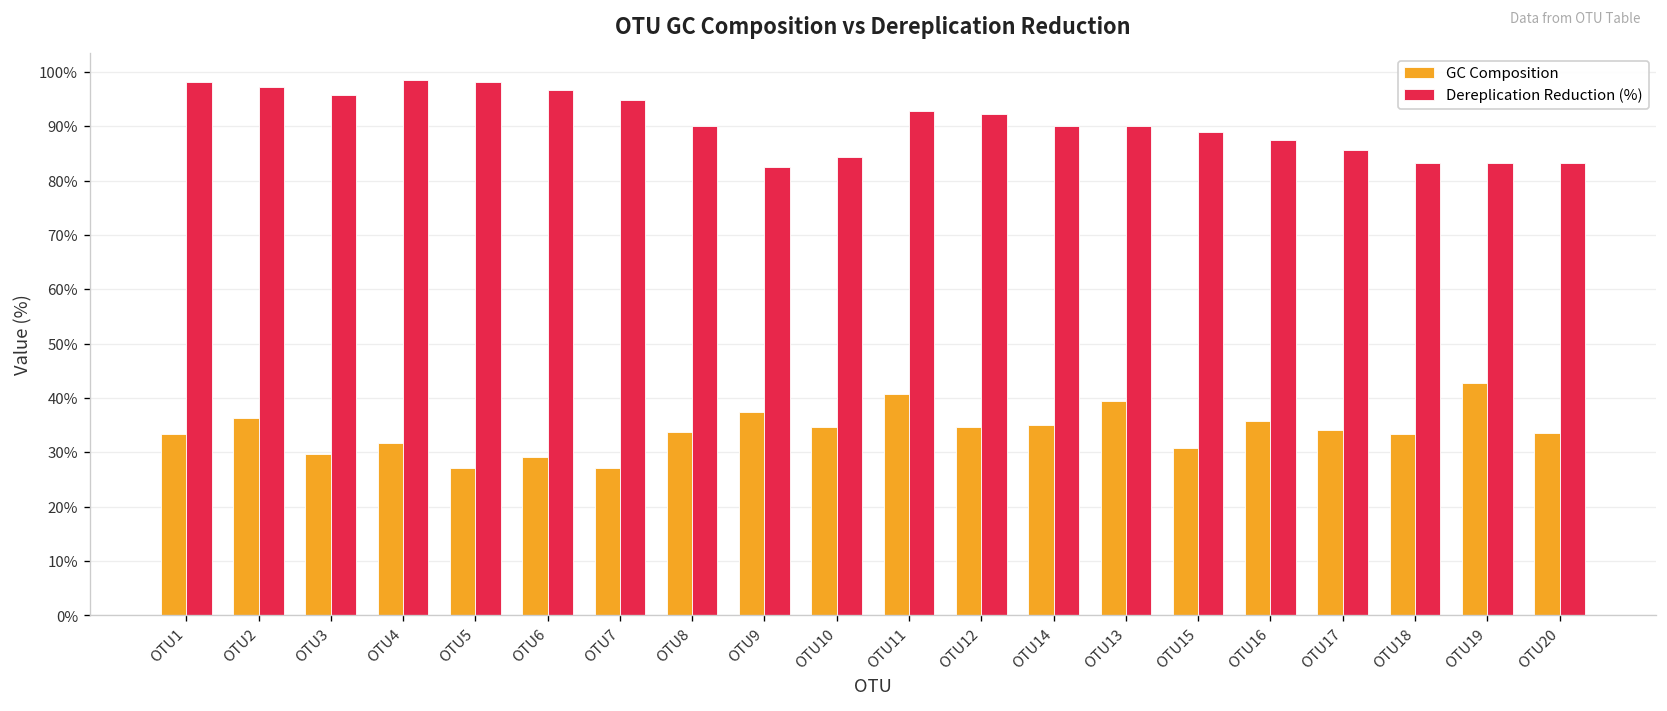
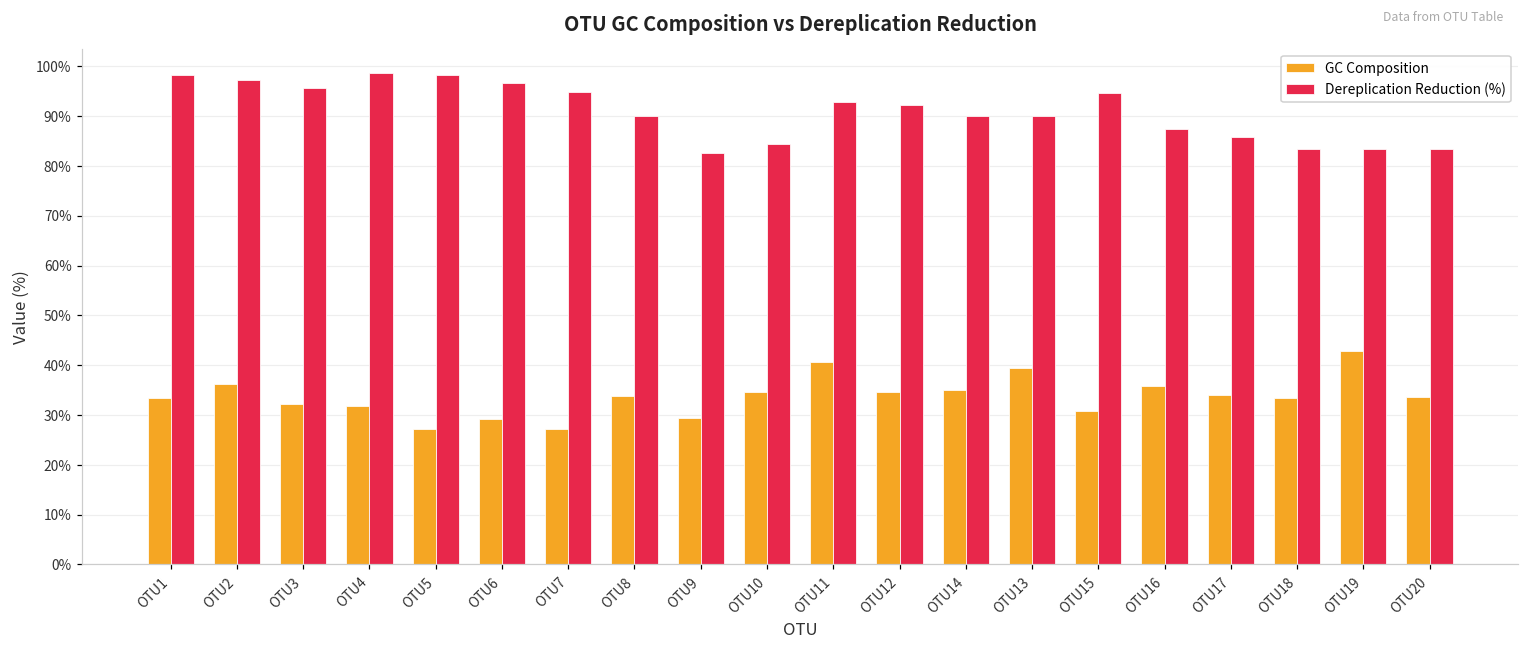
GC Composition, OTU3: 30% -> 32%
GC Composition, OTU9: 37% -> 29%
Dereplication Reduction (%), OTU15: 89% -> 95%
